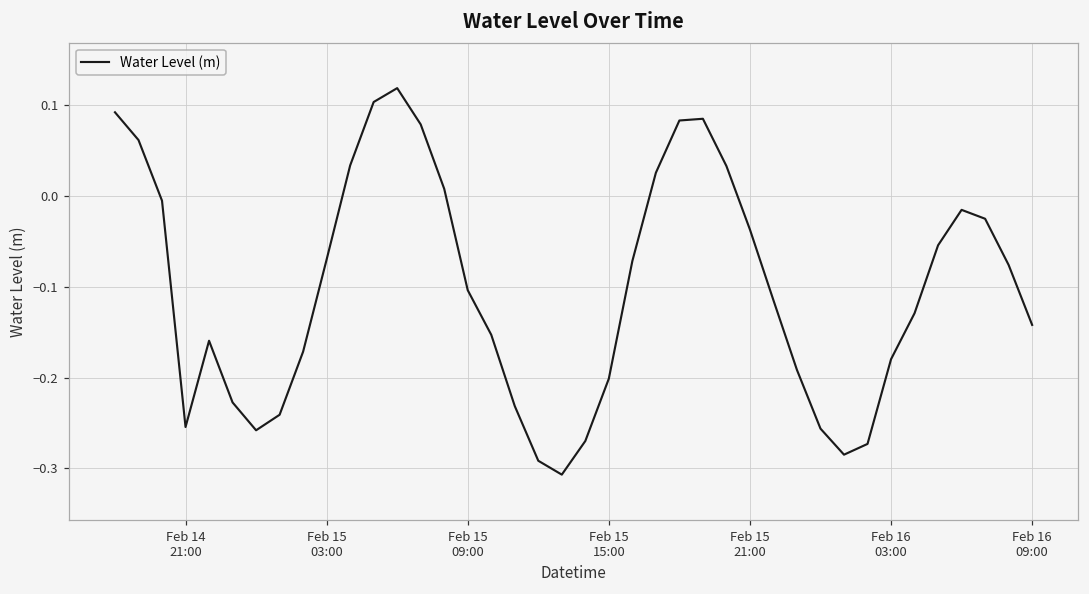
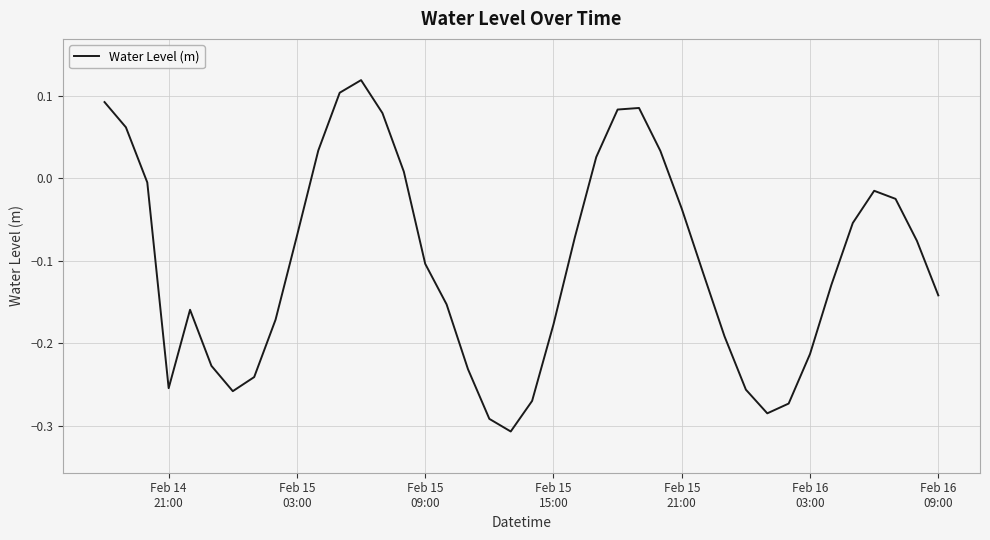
Feb 15 15:00: -0.20 -> -0.18
Feb 16 03:00: -0.18 -> -0.21
